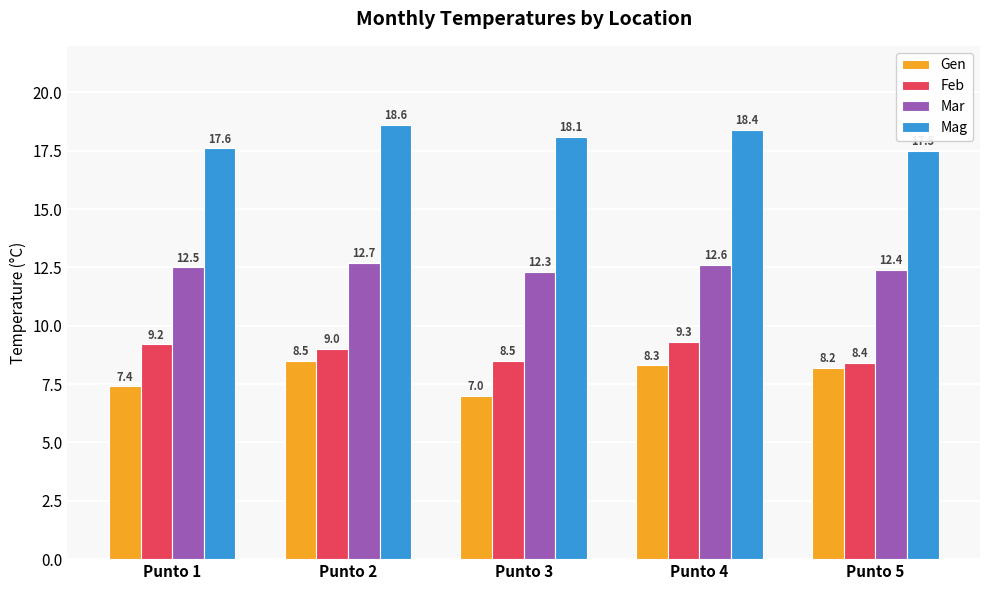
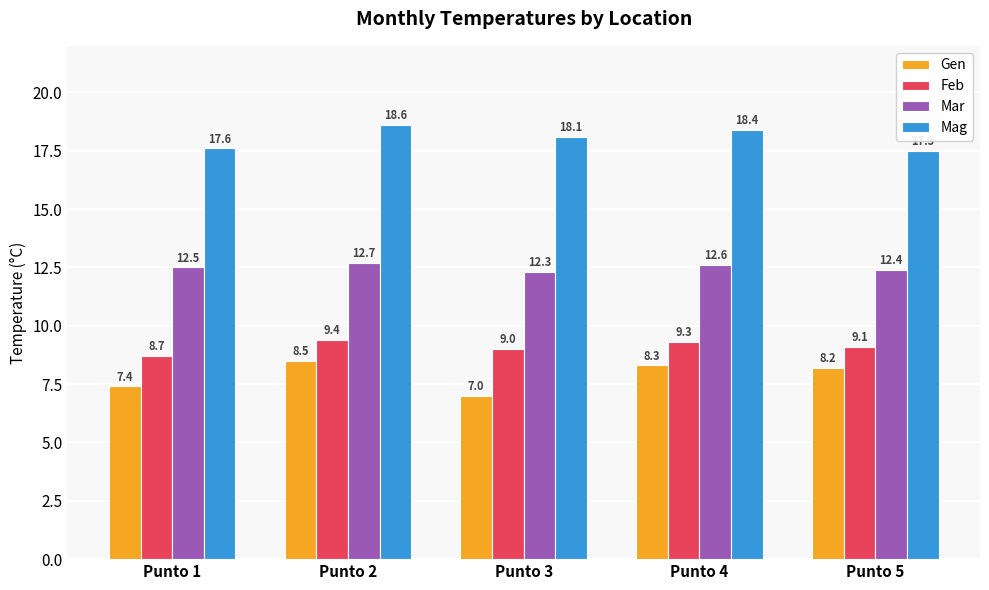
Feb, Punto 1: 9.2 -> 8.7
Feb, Punto 2: 9.0 -> 9.4
Feb, Punto 3: 8.5 -> 9.0
Feb, Punto 5: 8.4 -> 9.1
